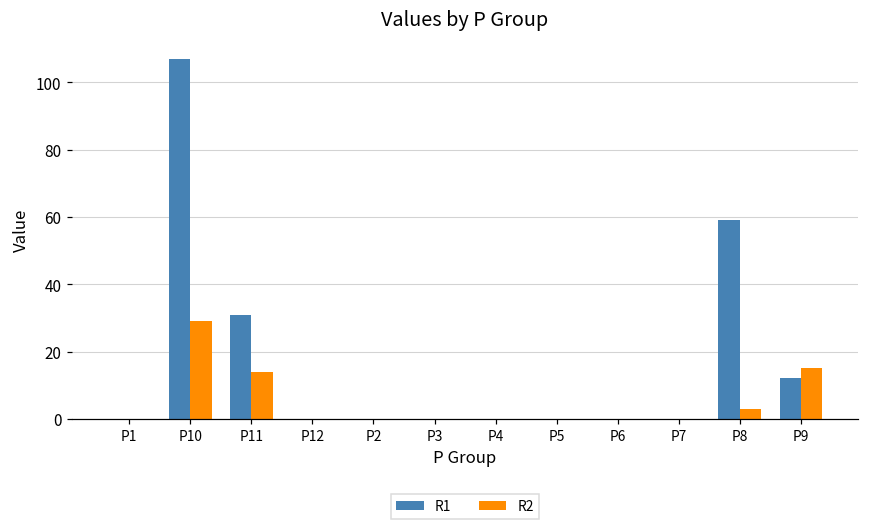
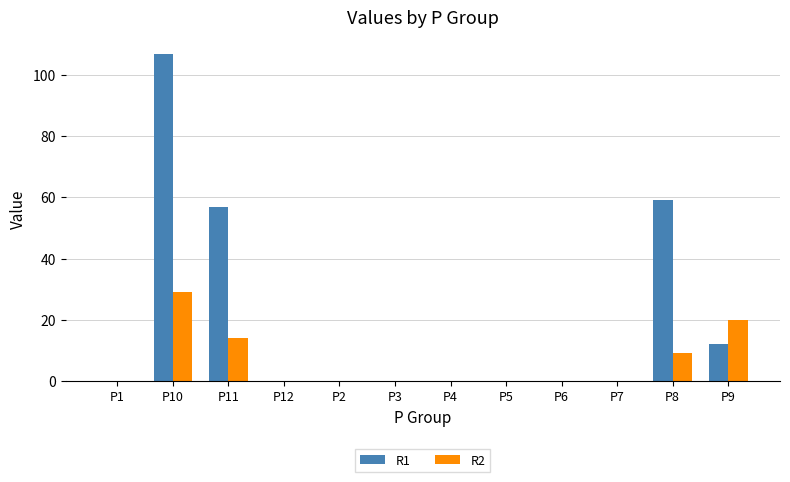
R1, P11: 31 -> 57
R2, P8: 3 -> 9
R2, P9: 15 -> 20
